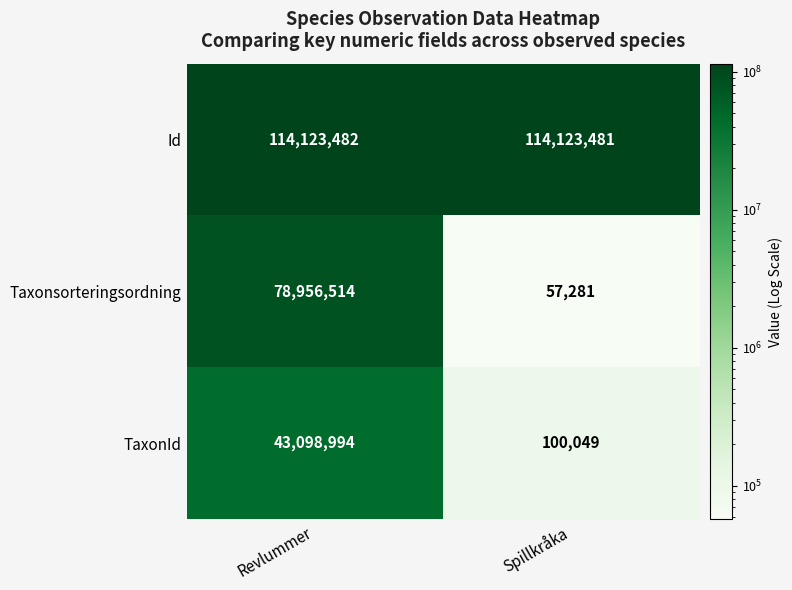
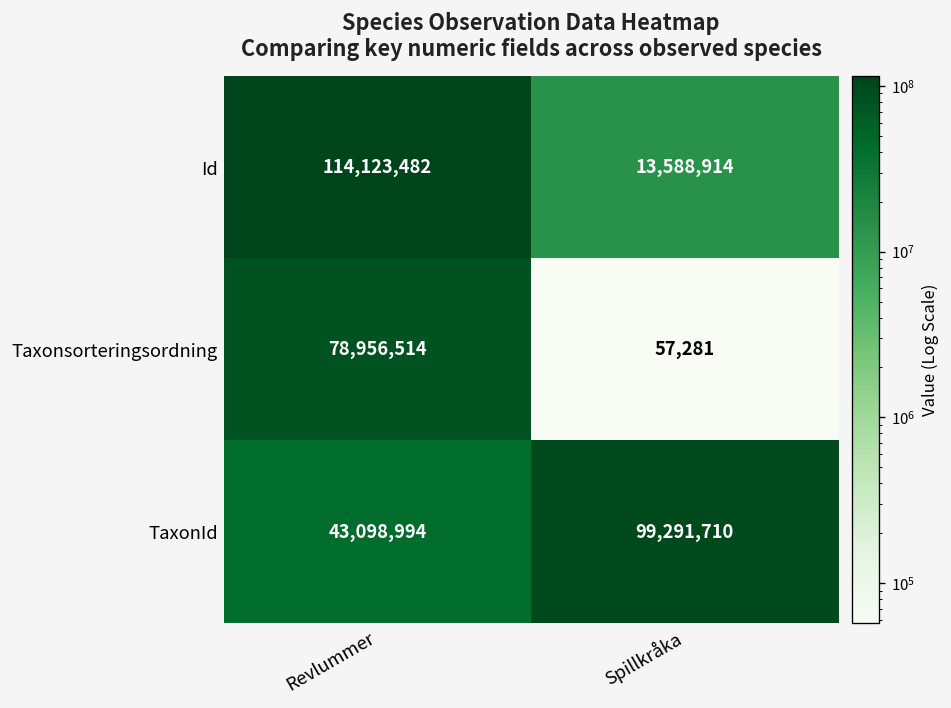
Id, Spillkråka: 114,123,481 -> 13,588,914
TaxonId, Spillkråka: 100,049 -> 99,291,710
